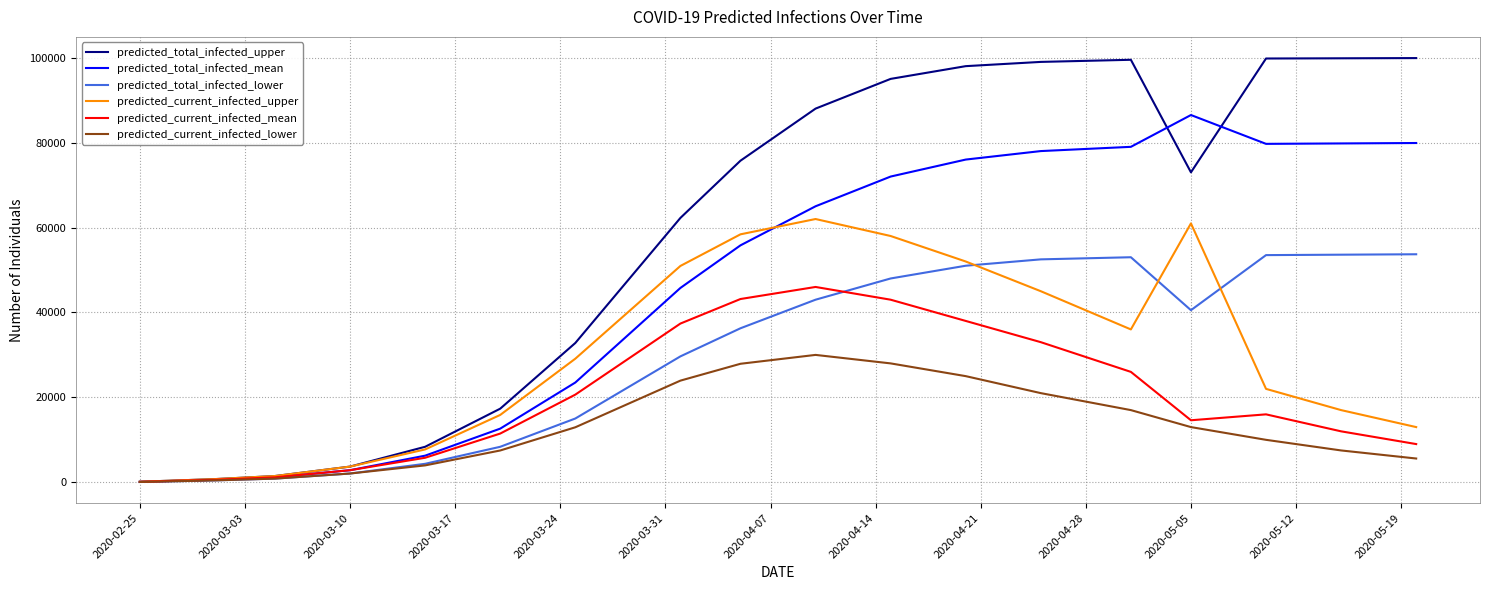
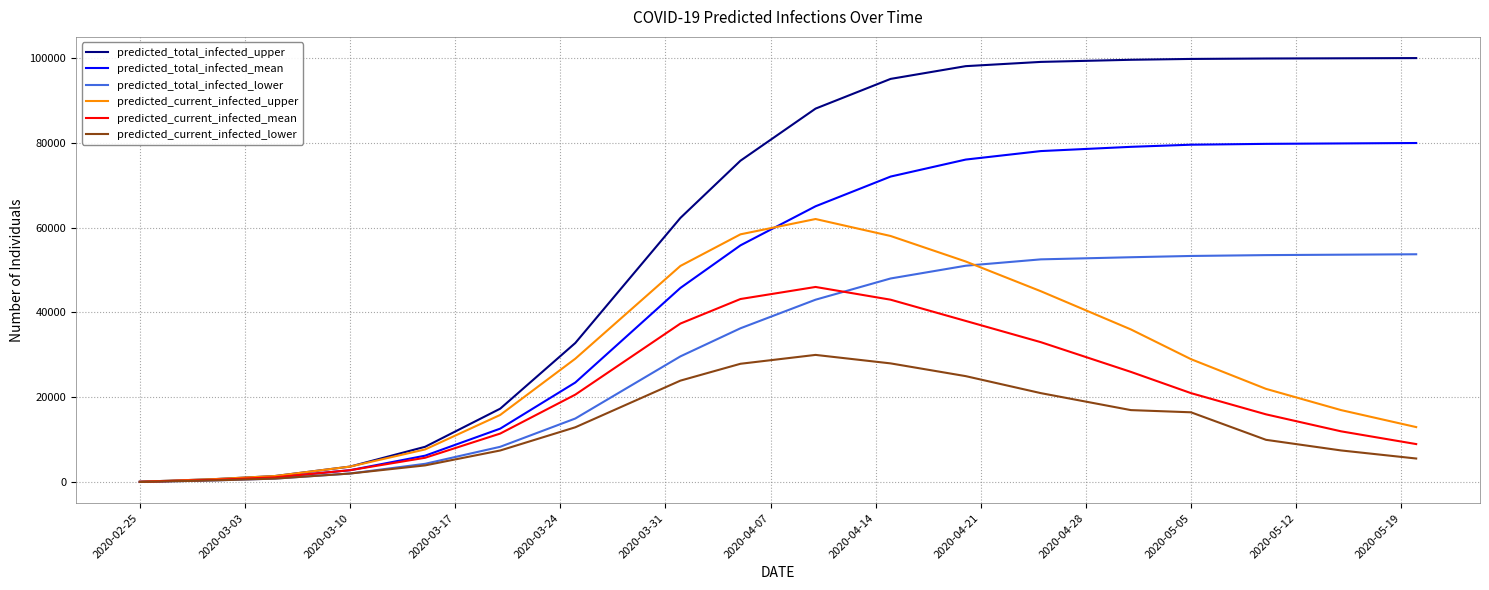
predicted_total_infected_upper, 2020-05-05: 73000 -> 100000
predicted_total_infected_mean, 2020-05-05: 86000 -> 80000
predicted_total_infected_lower, 2020-05-05: 41000 -> 53000
predicted_current_infected_upper, 2020-05-05: 61000 -> 29000
predicted_current_infected_mean, 2020-05-05: 15000 -> 21000
predicted_current_infected_lower, 2020-05-05: 13000 -> 16000
